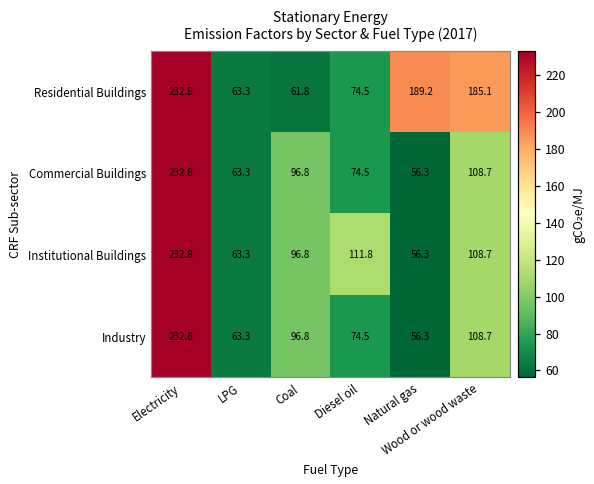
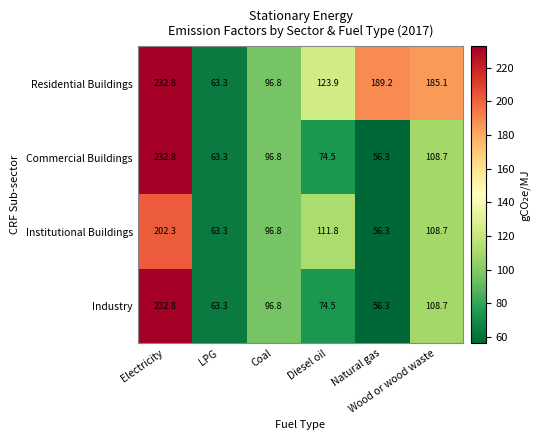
Residential Buildings, Coal: 61.8 -> 96.8
Residential Buildings, Diesel oil: 74.5 -> 123.9
Institutional Buildings, Electricity: 232.8 -> 202.3
